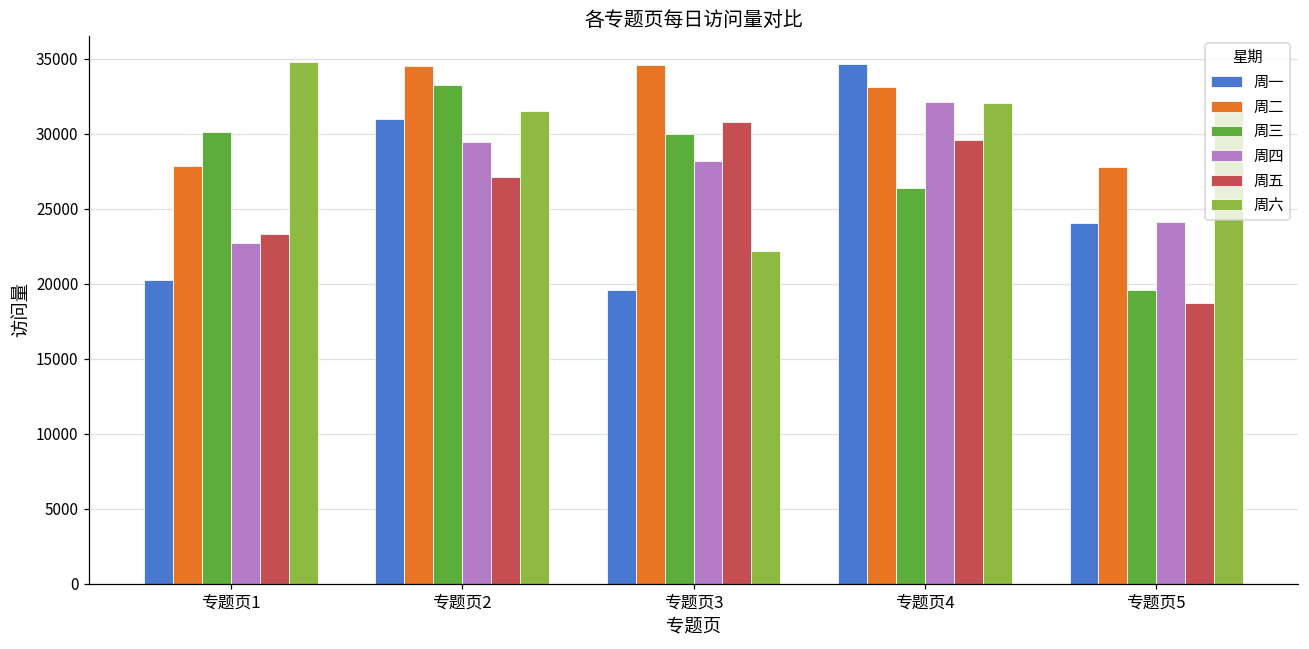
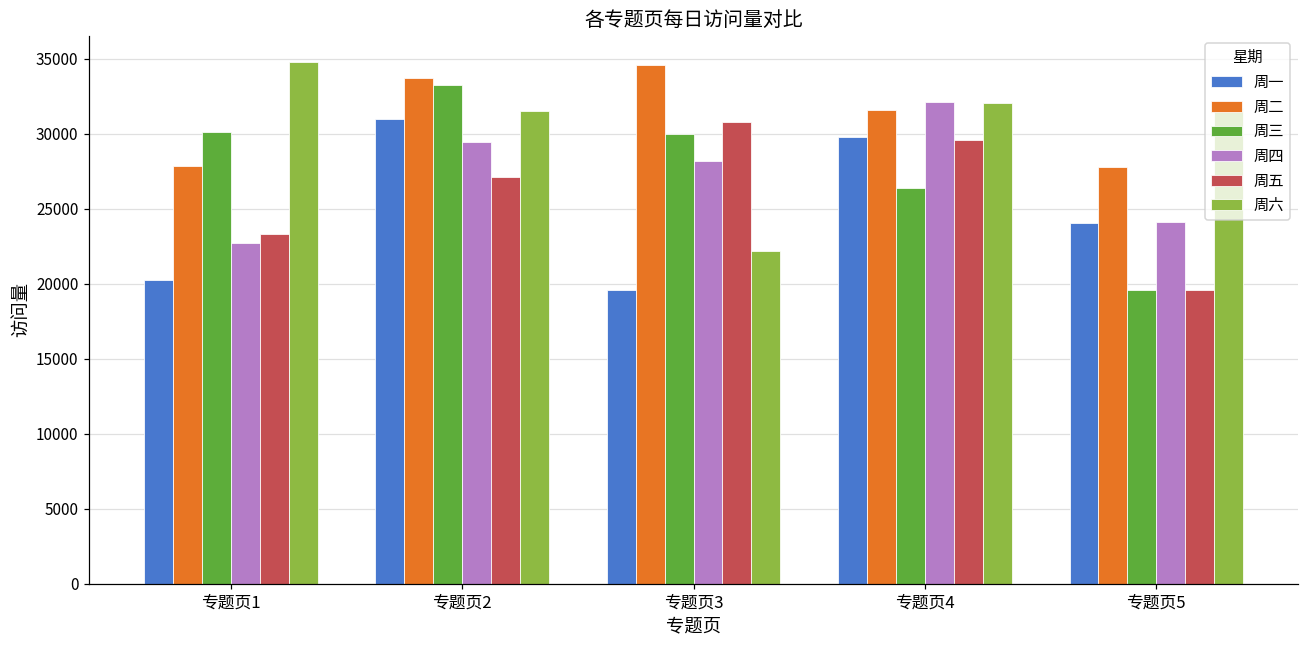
周二, 专题页2: 34500 -> 33700
周一, 专题页4: 34600 -> 29800
周二, 专题页4: 33100 -> 31500
周五, 专题页5: 18700 -> 19600
